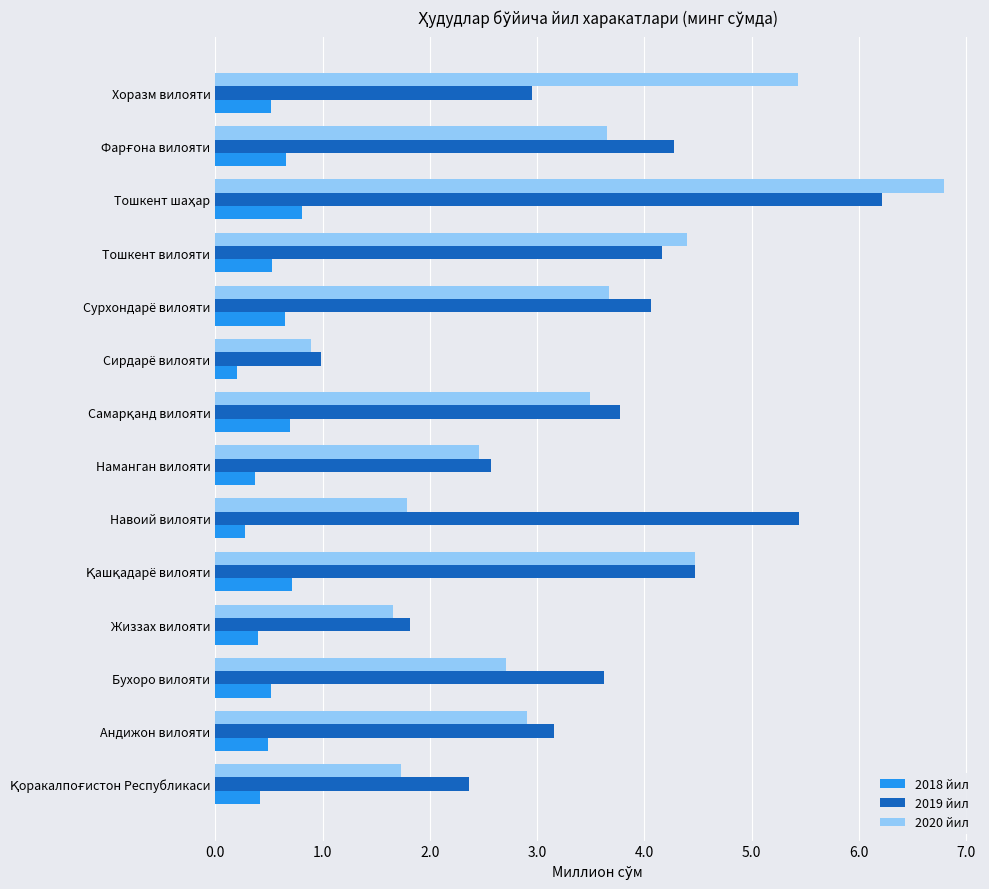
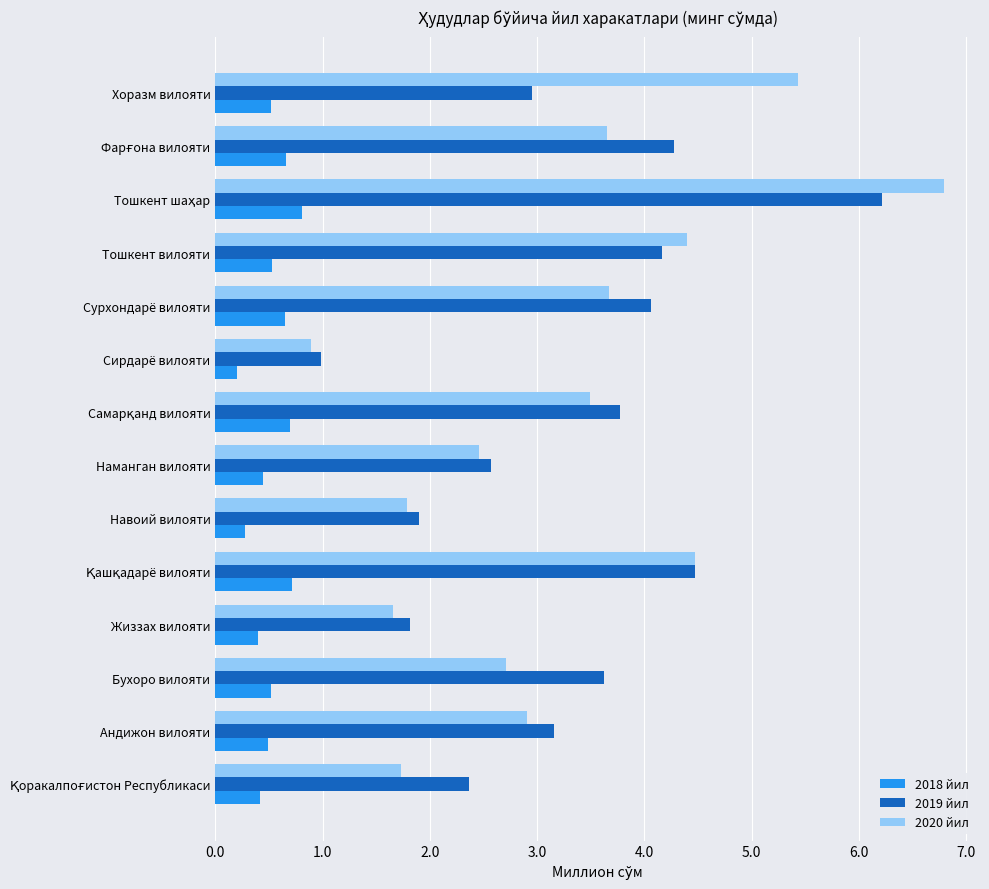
2018 йил, Наманган вилояти: 0.37 -> 0.45
2019 йил, Навоий вилояти: 5.44 -> 1.90
